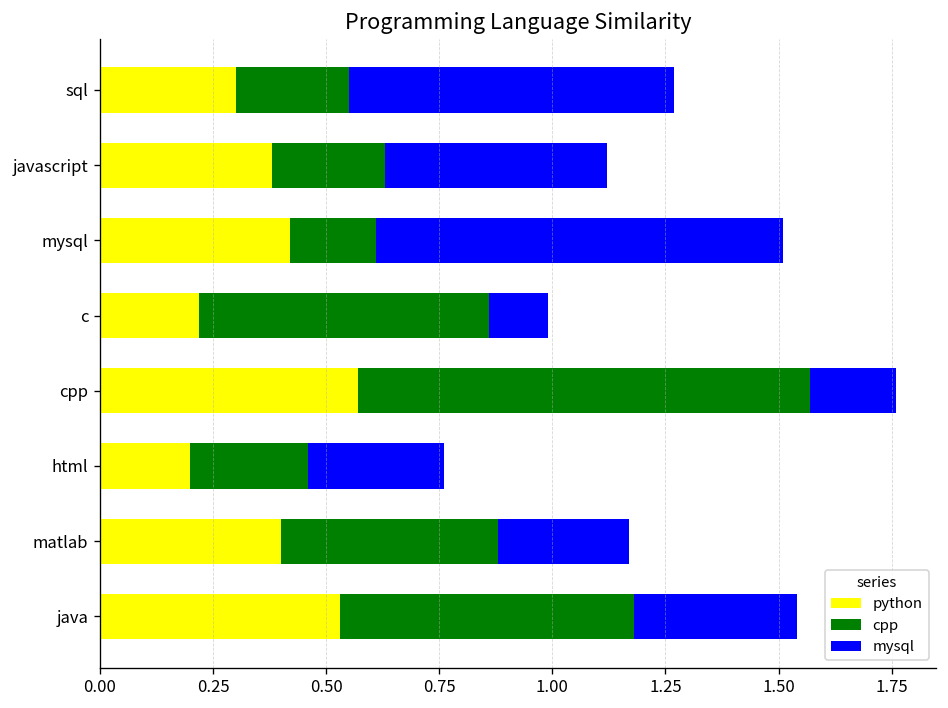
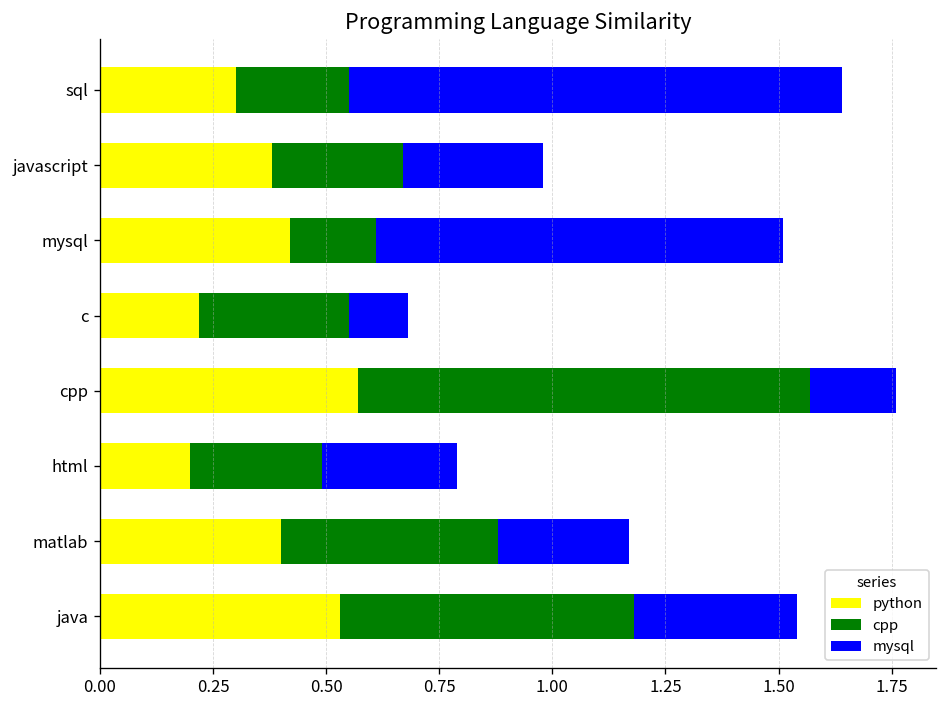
mysql, sql: 0.72 -> 1.09
cpp, javascript: 0.25 -> 0.29
mysql, javascript: 0.49 -> 0.31
cpp, c: 0.64 -> 0.33
cpp, html: 0.26 -> 0.29
